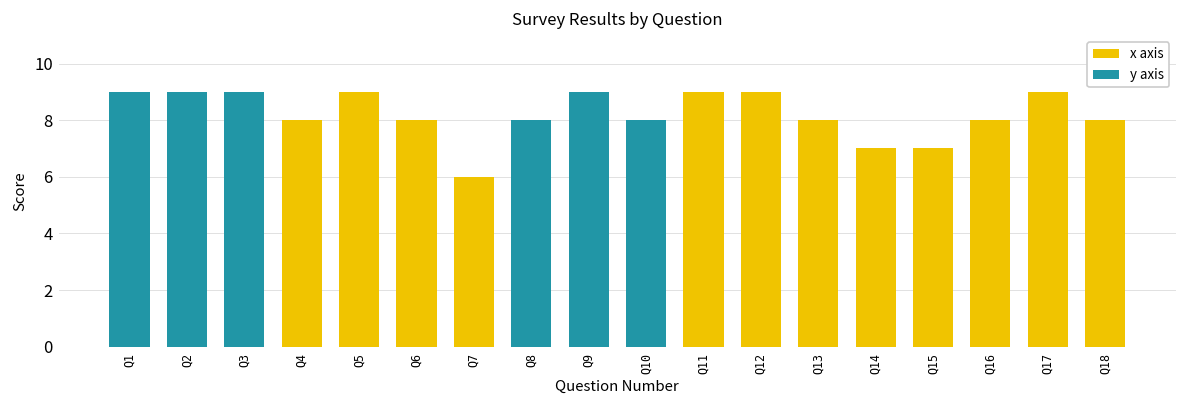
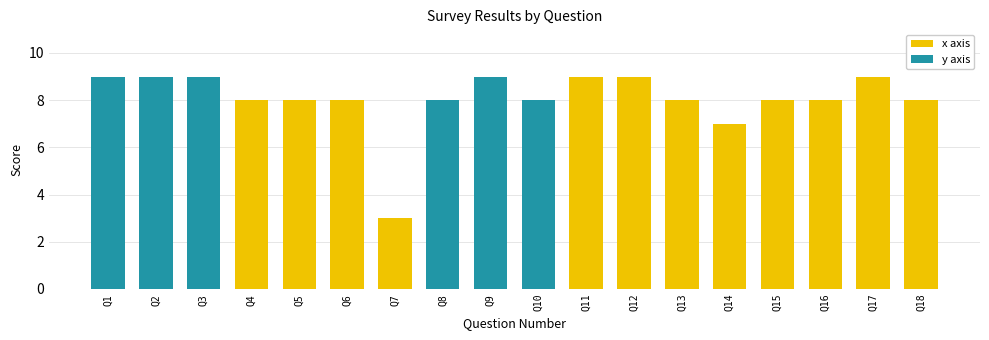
x axis, Q5: 9 -> 8
x axis, Q7: 6 -> 3
x axis, Q15: 7 -> 8
